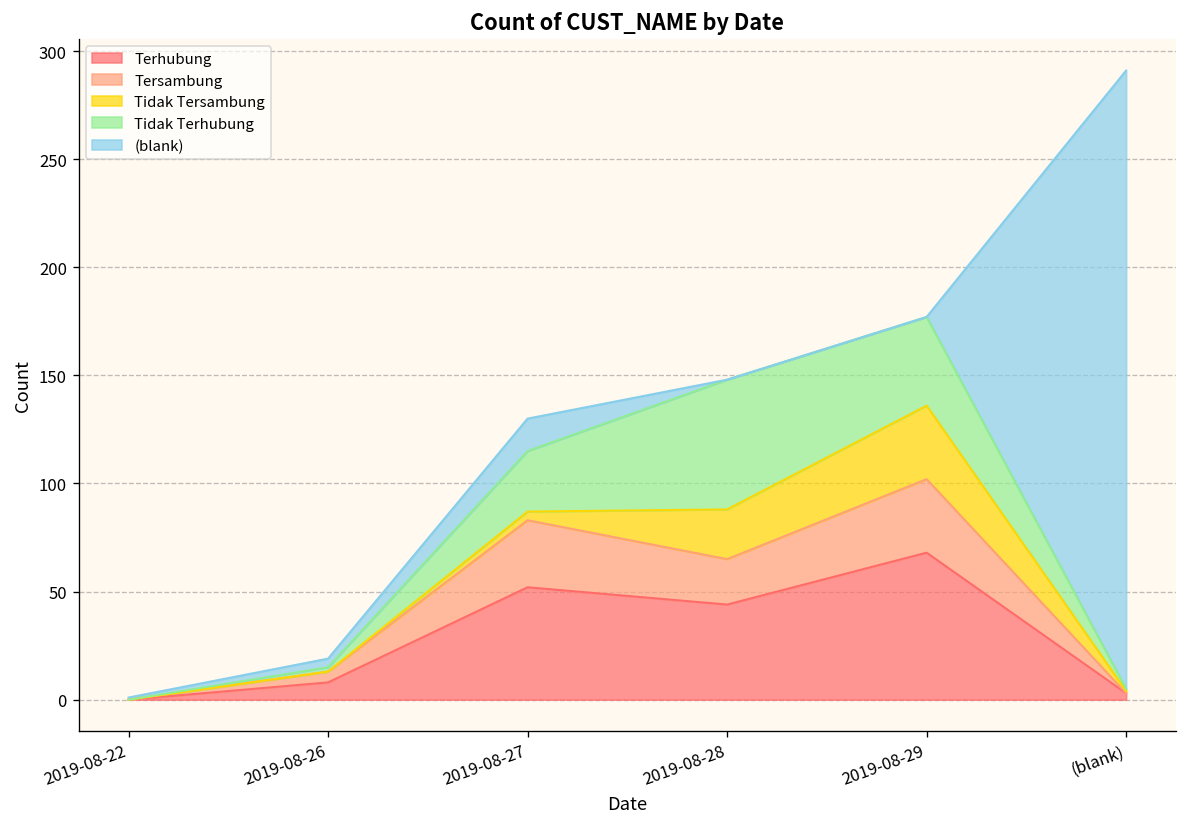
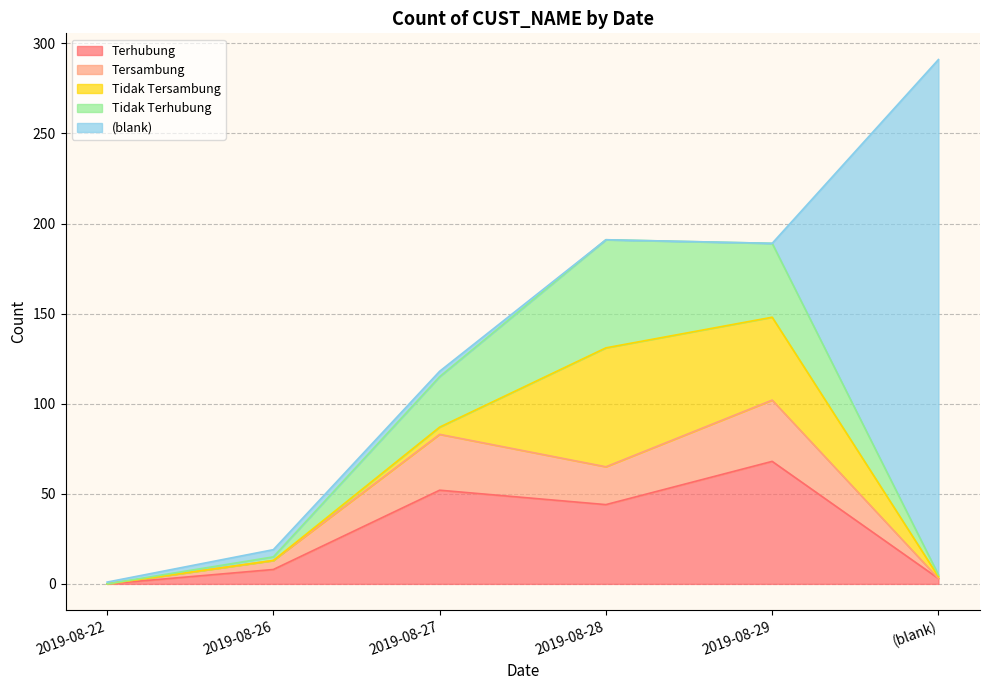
(blank), 2019-08-27: 15 -> 3
Tidak Tersambung, 2019-08-28: 23 -> 66
Tidak Tersambung, 2019-08-29: 34 -> 46
